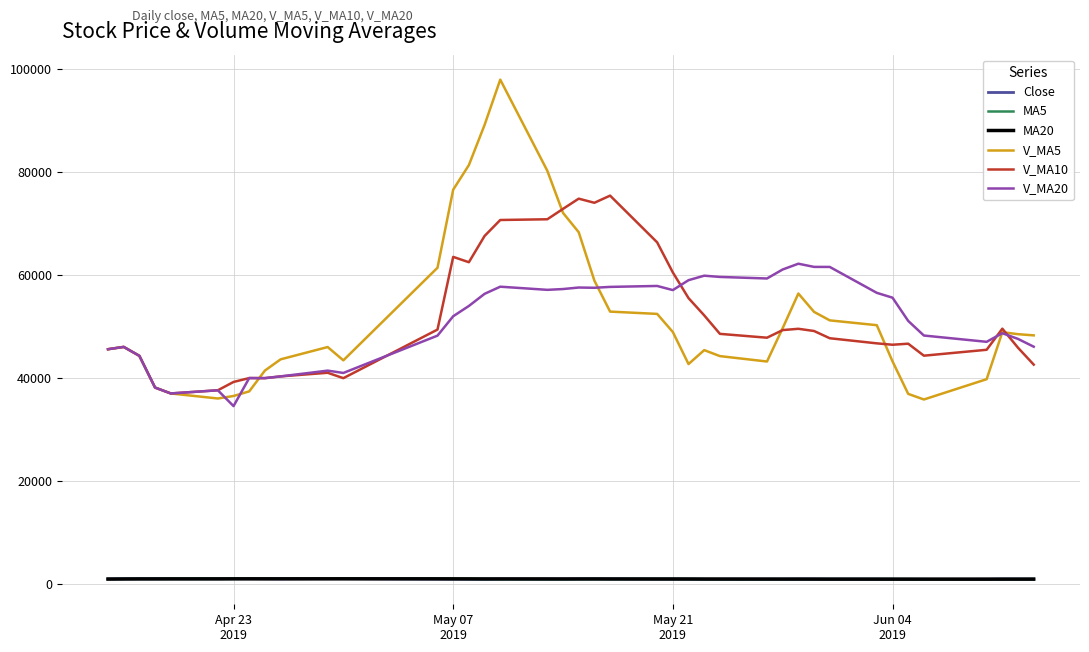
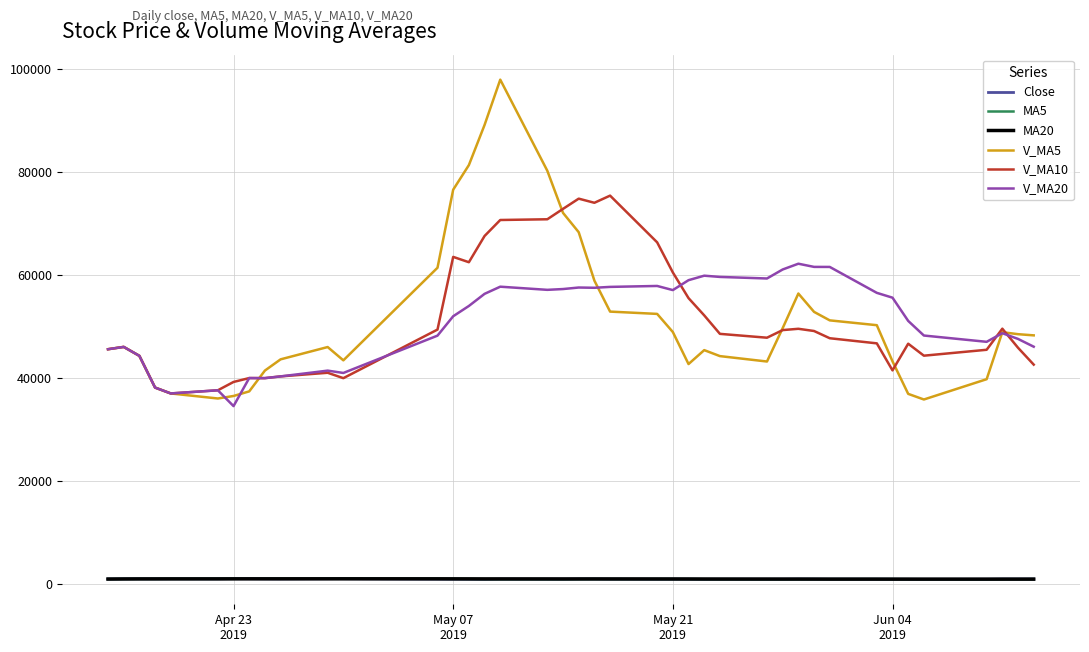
V_MA10, Jun 04 2019: 46000 -> 41000
